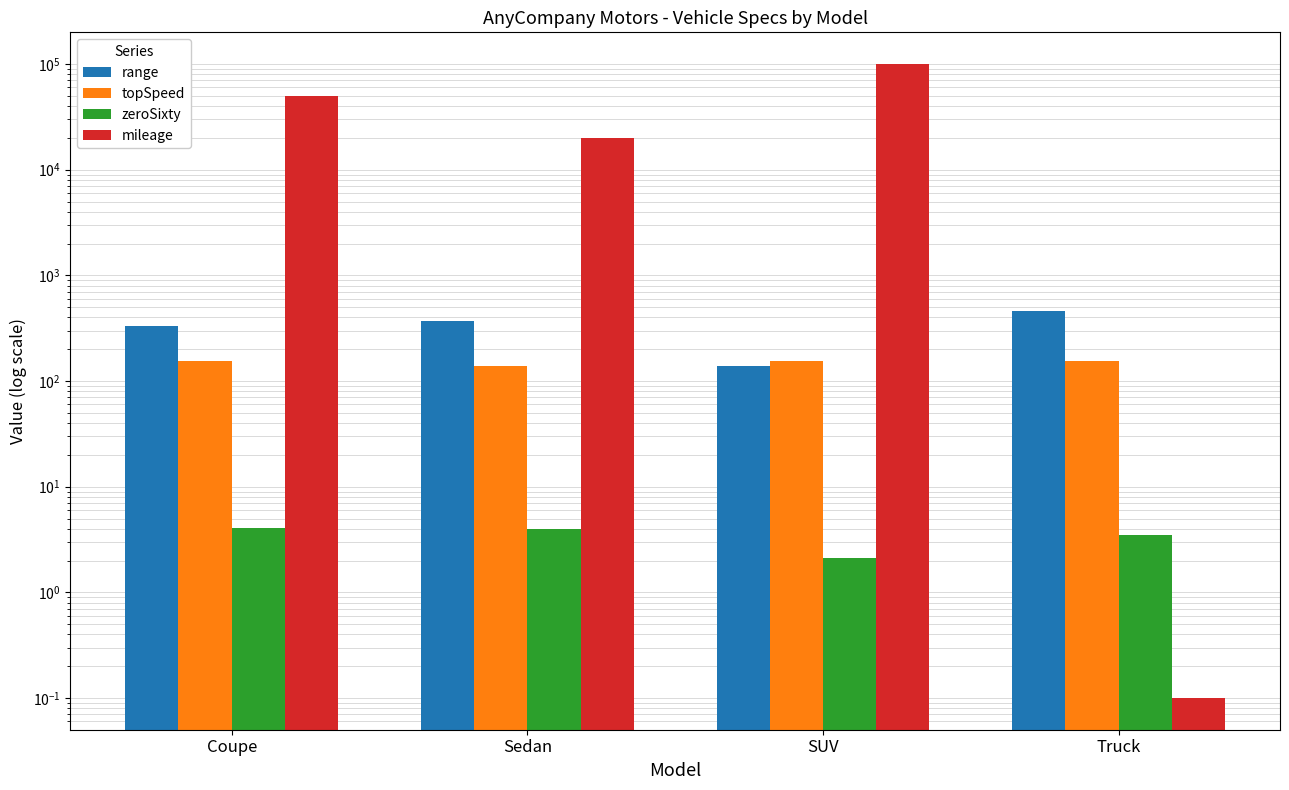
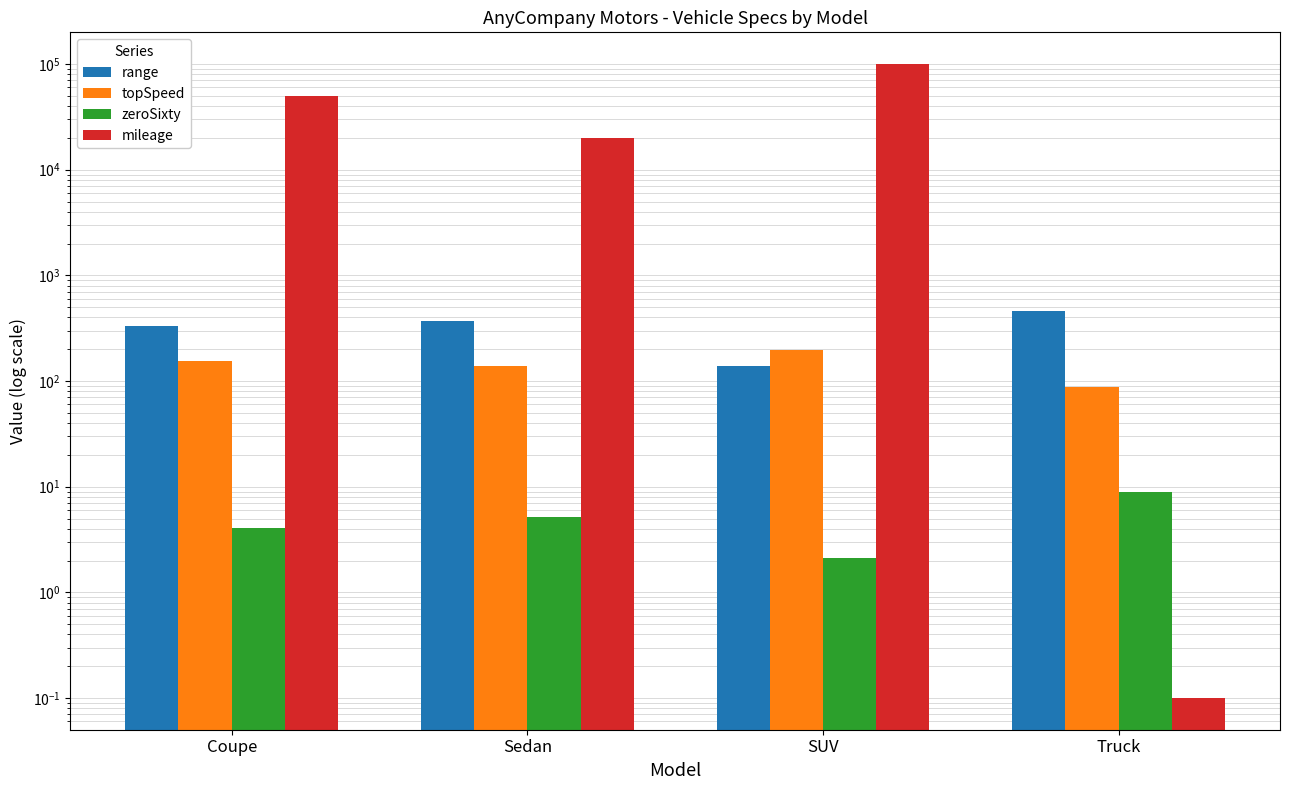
zeroSixty, Sedan: 4.0 -> 5
topSpeed, SUV: 160 -> 200
topSpeed, Truck: 160 -> 90
zeroSixty, Truck: 3.5 -> 9
